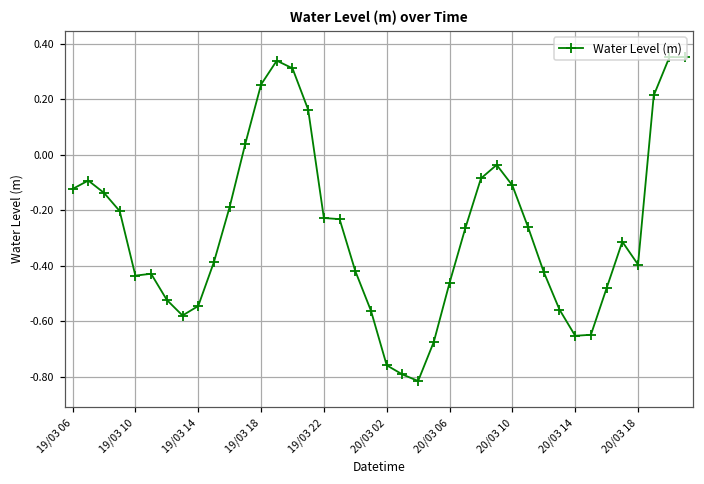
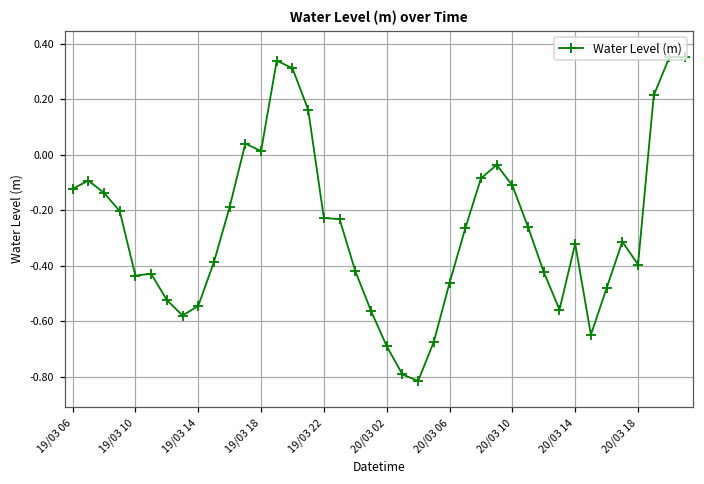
19/03 18: 0.25 -> 0.01
20/03 02: -0.76 -> -0.69
20/03 14: -0.65 -> -0.32
